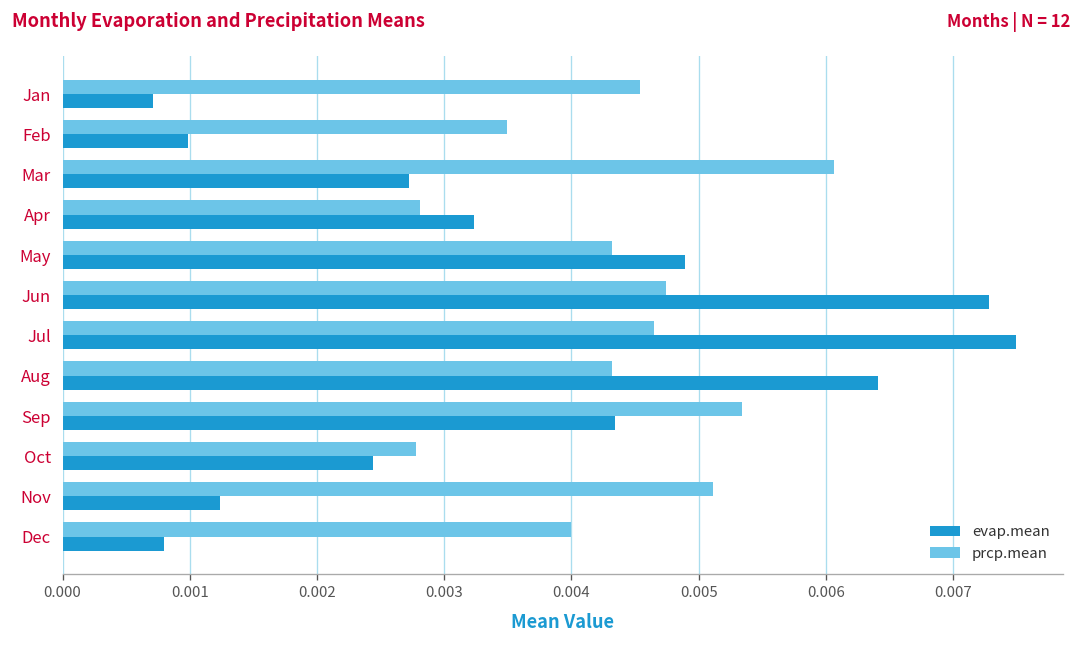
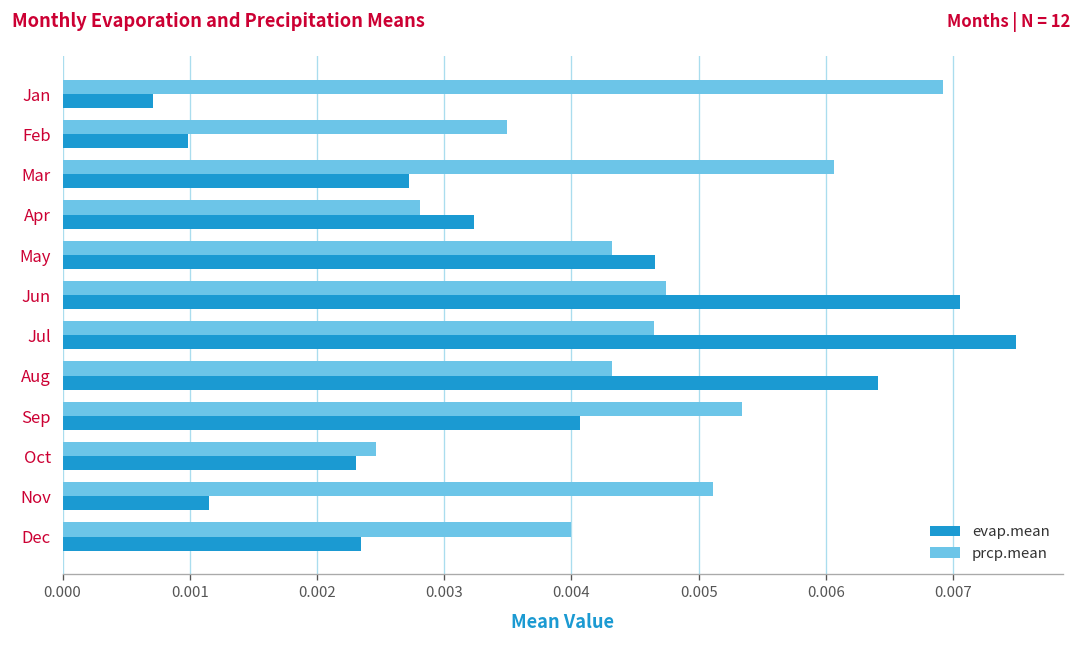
prcp.mean, Jan: 0.00454 -> 0.00692
evap.mean, May: 0.00489 -> 0.00466
evap.mean, Jun: 0.00728 -> 0.00705
evap.mean, Sep: 0.00434 -> 0.00407
prcp.mean, Oct: 0.00278 -> 0.00246
evap.mean, Oct: 0.00244 -> 0.00231
evap.mean, Nov: 0.00124 -> 0.00115
evap.mean, Dec: 0.00079 -> 0.00235
